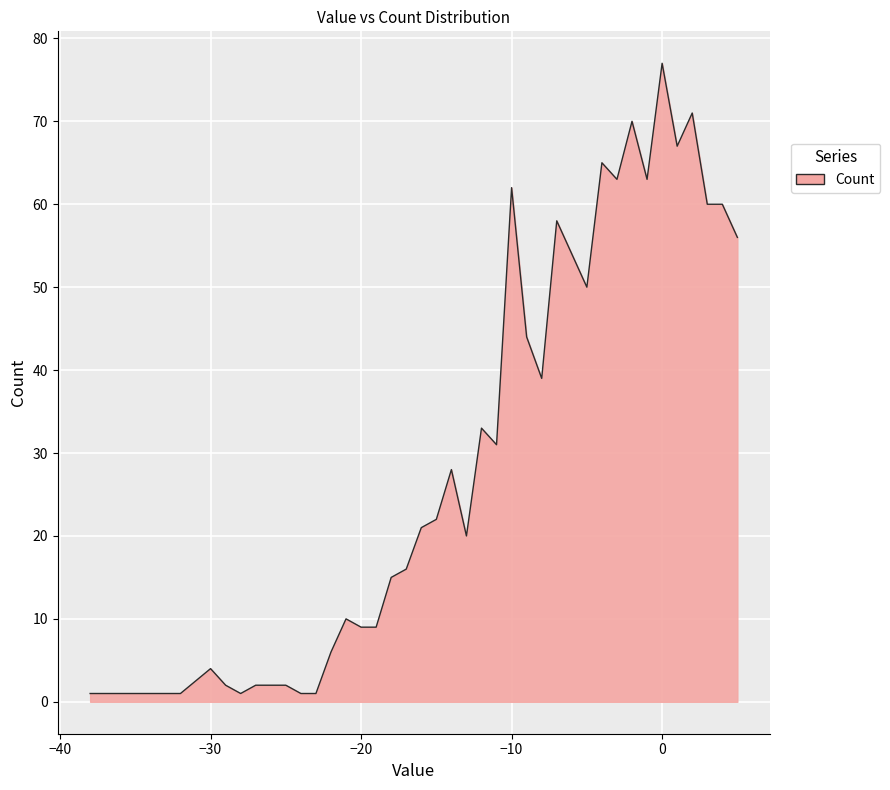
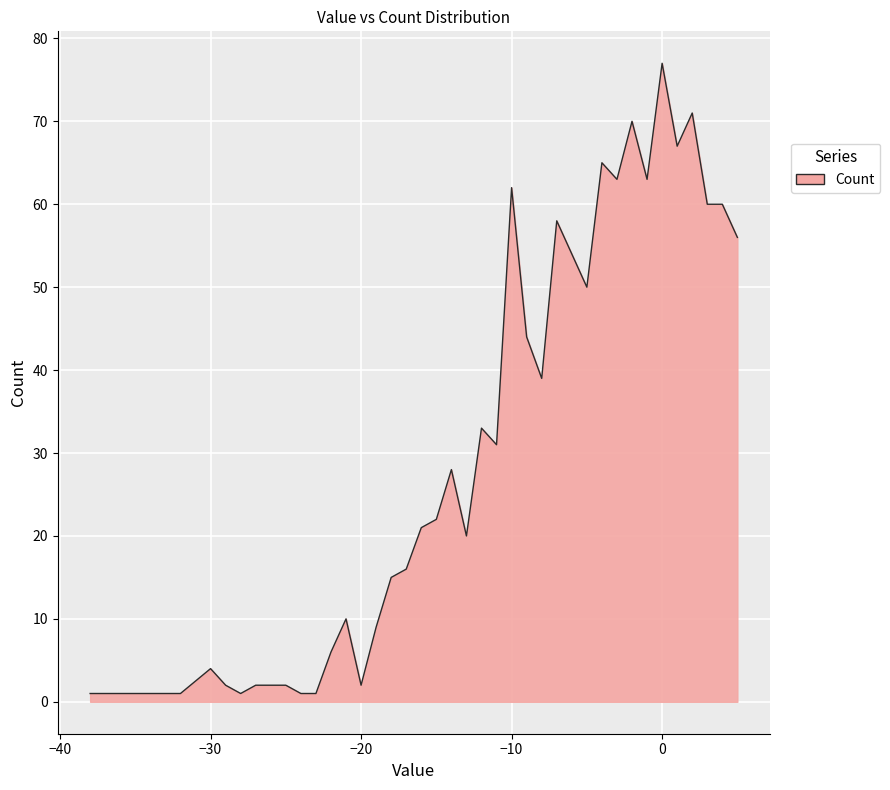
−20: 9 -> 2
